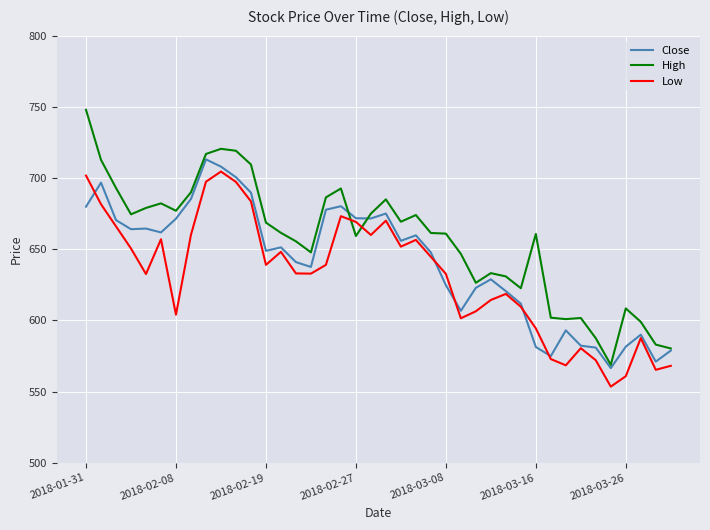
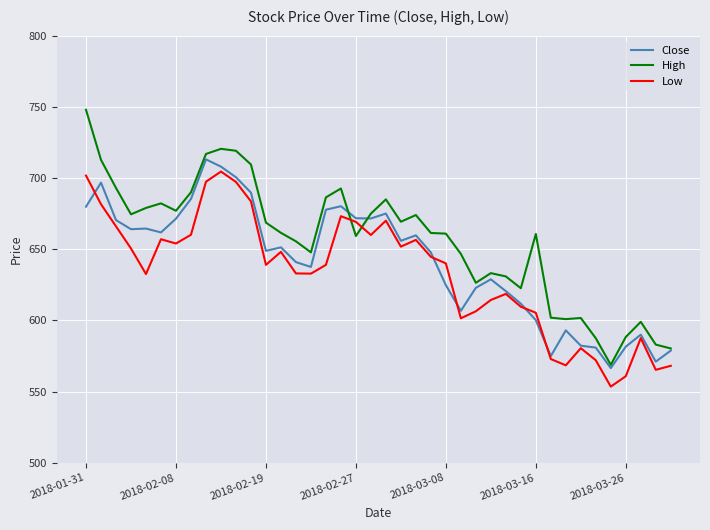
Low, 2018-02-08: 604 -> 654
Low, 2018-03-08: 633 -> 640
Close, 2018-03-16: 581 -> 600
Low, 2018-03-16: 594 -> 605
High, 2018-03-26: 608 -> 588
